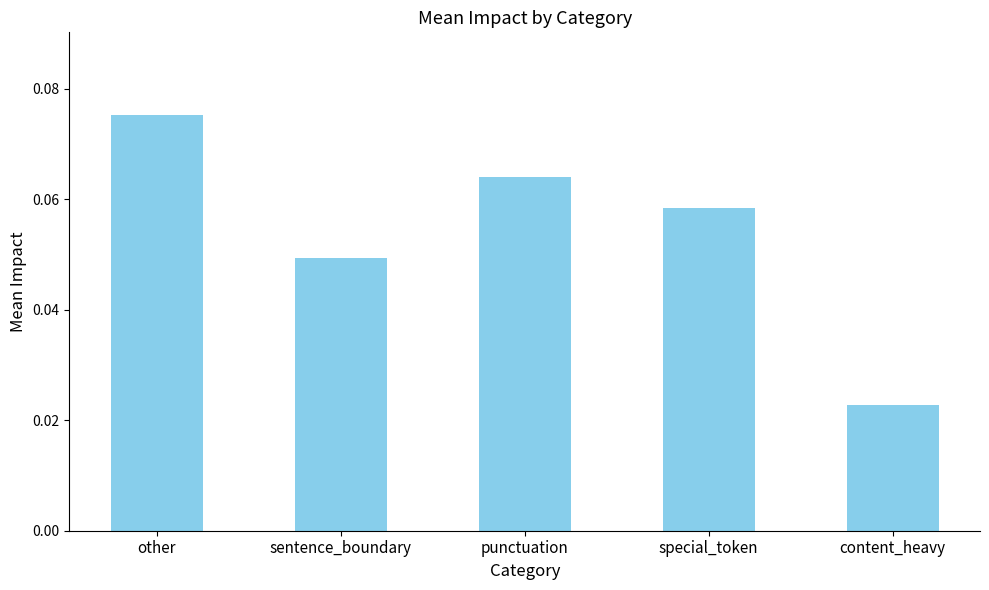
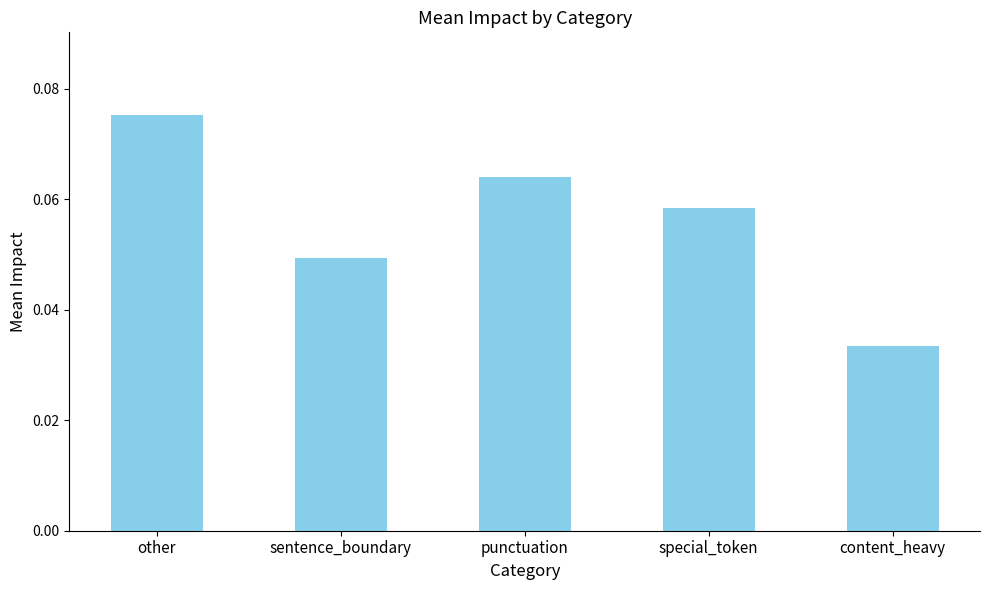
content_heavy: 0.023 -> 0.033
